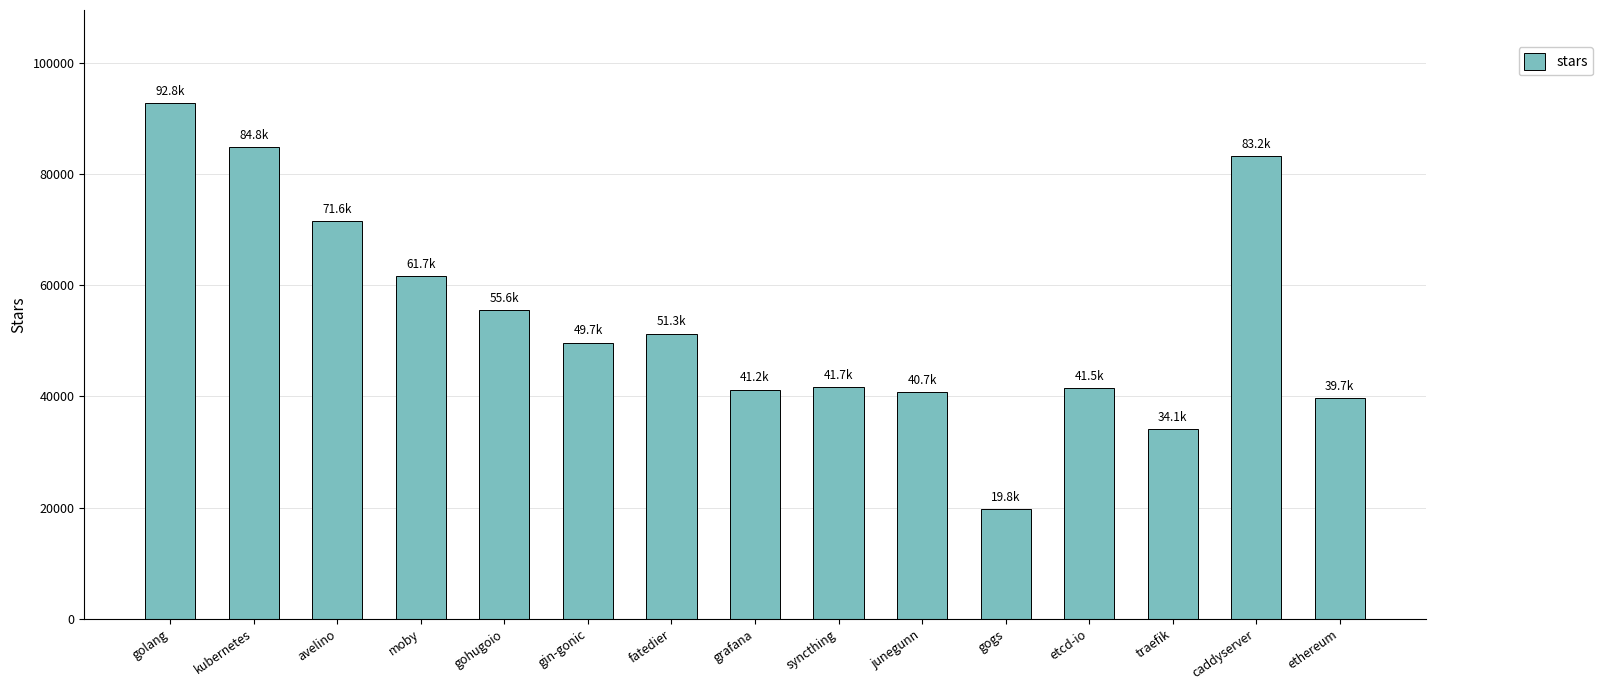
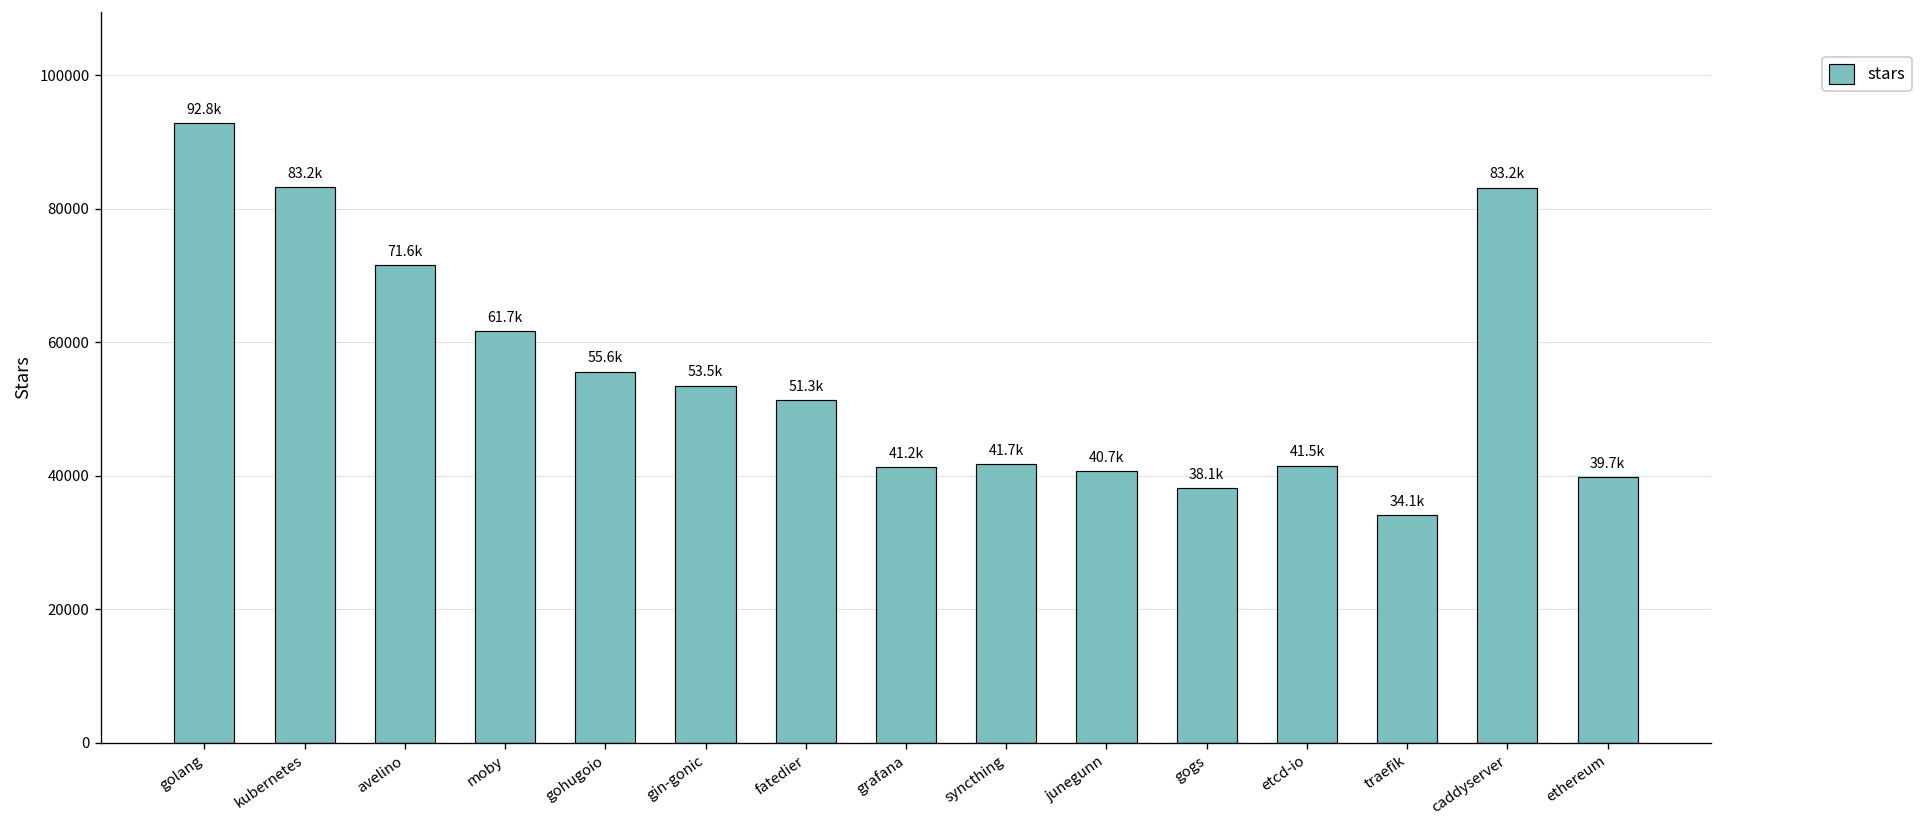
kubernetes: 84.8k -> 83.2k
gin-gonic: 49.7k -> 53.5k
gogs: 19.8k -> 38.1k
